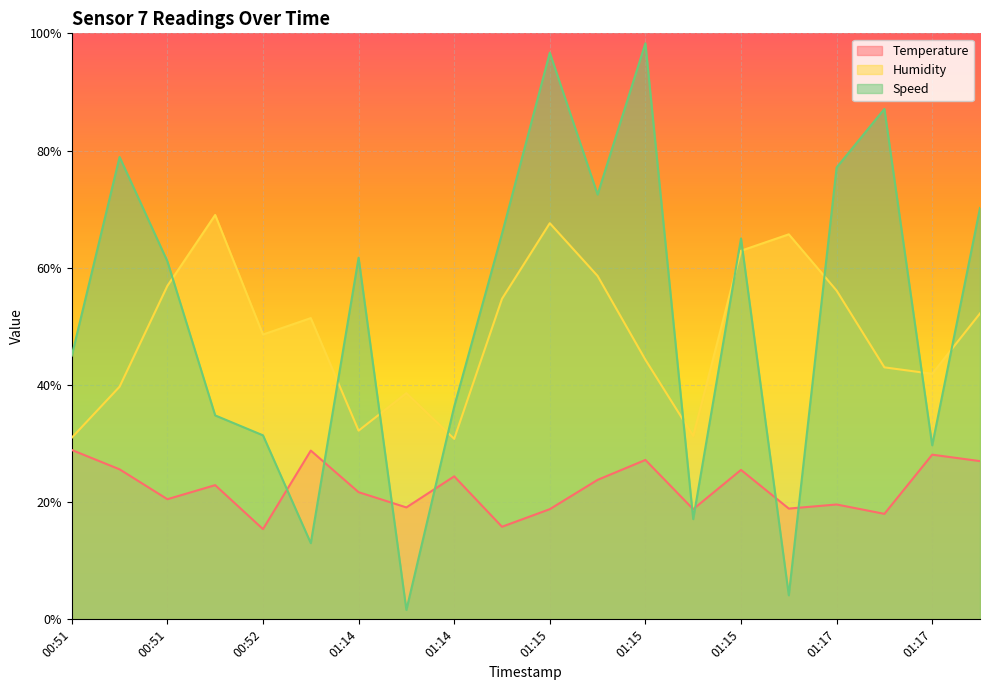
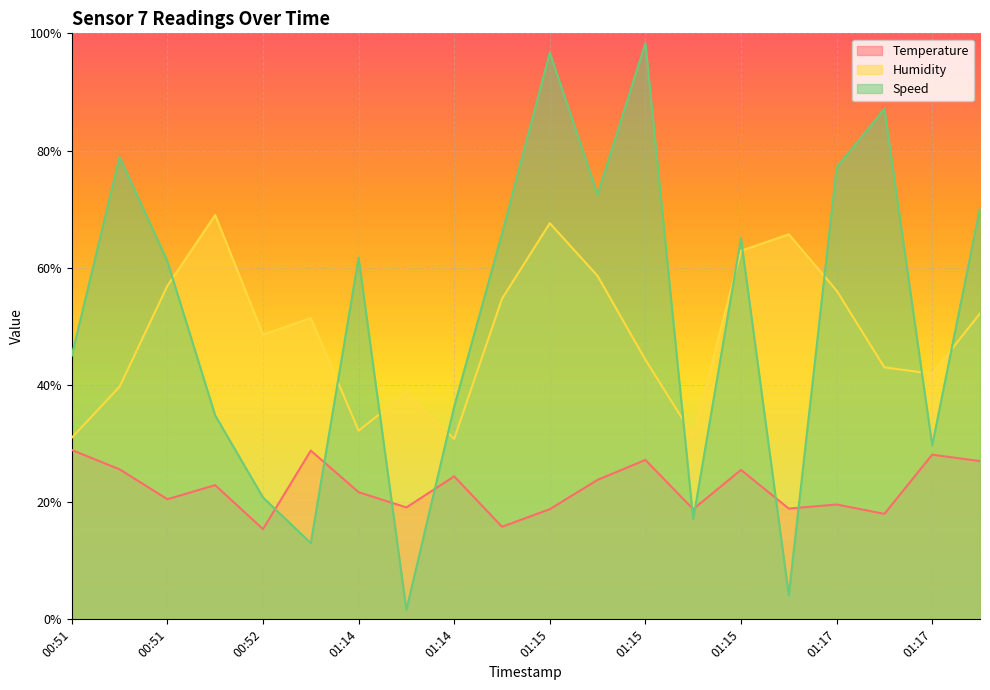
Speed, 00:52: 31% -> 21%
